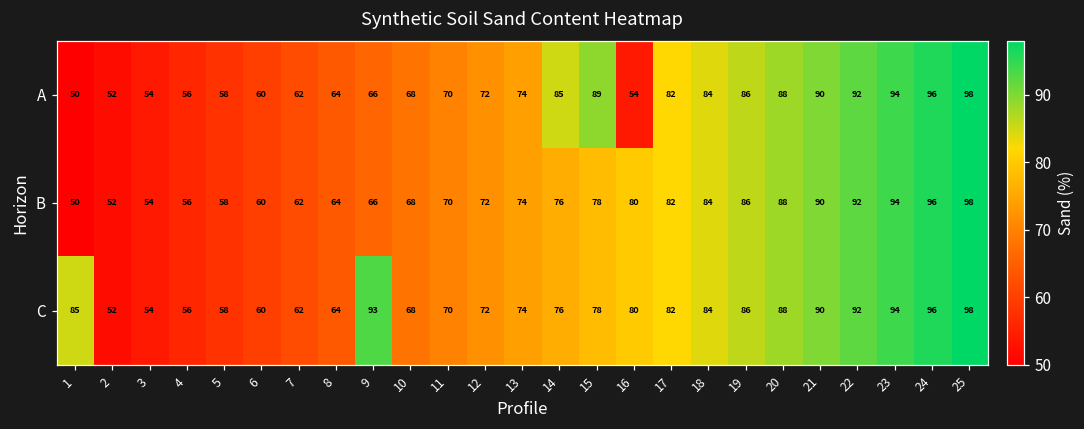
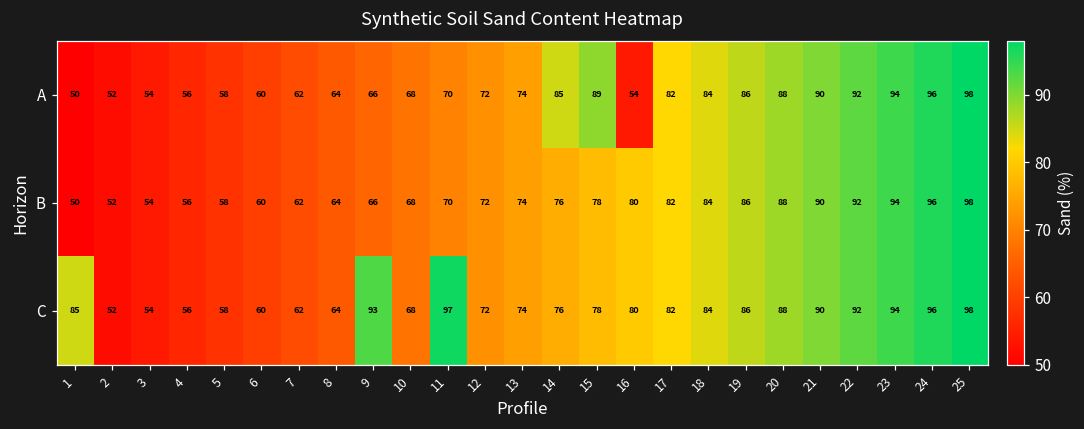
C, 11: 70 -> 97
